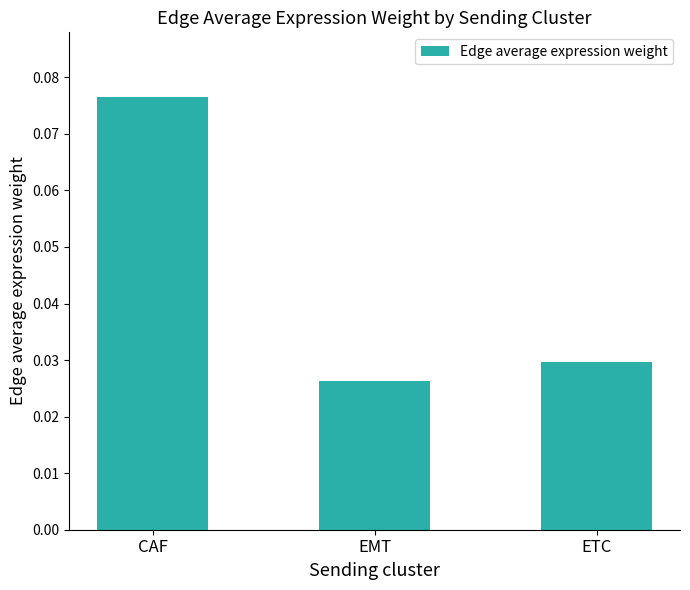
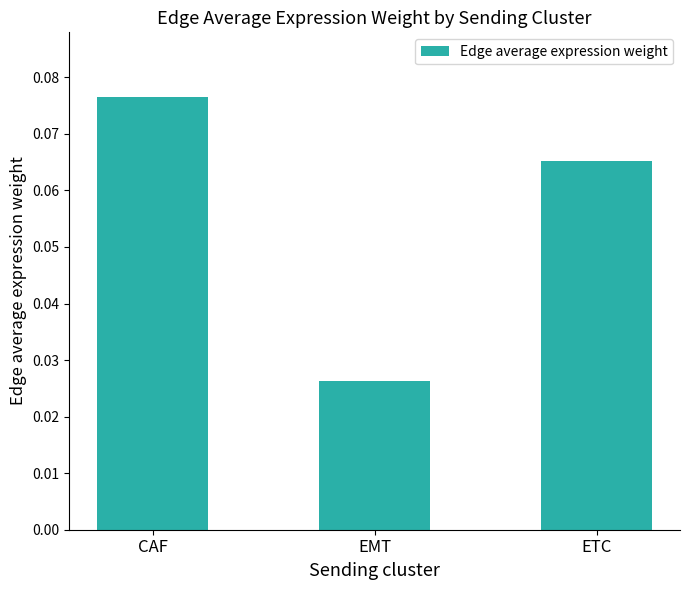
ETC: 0.030 -> 0.065
